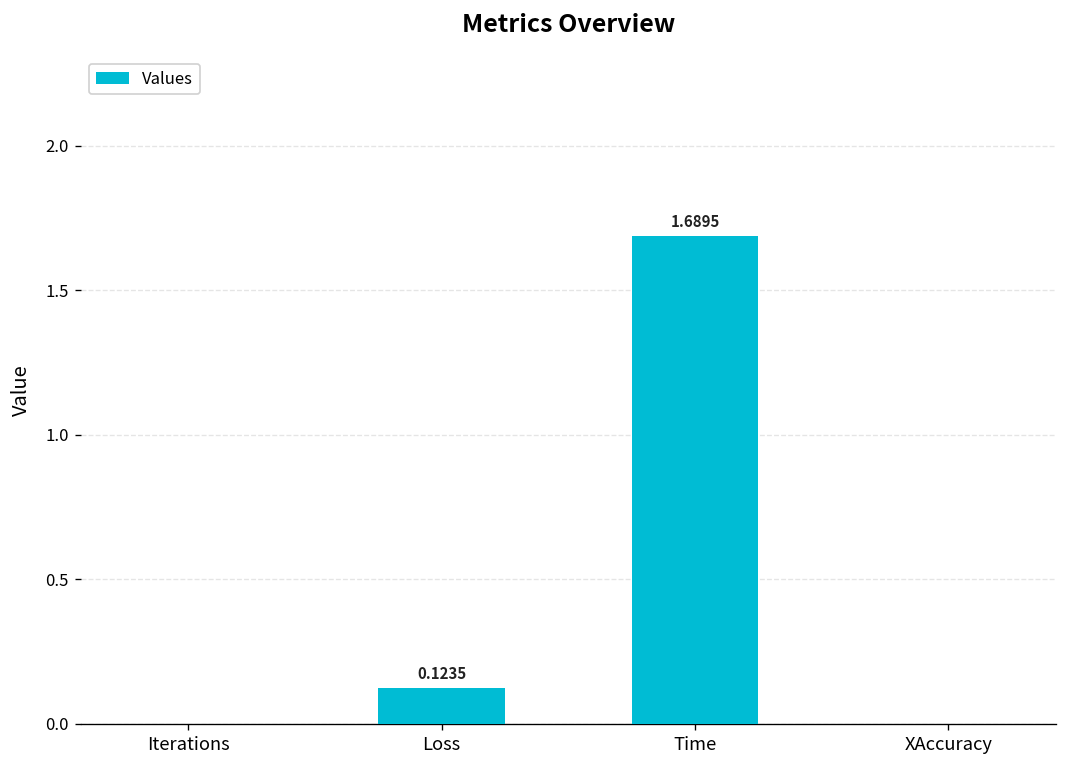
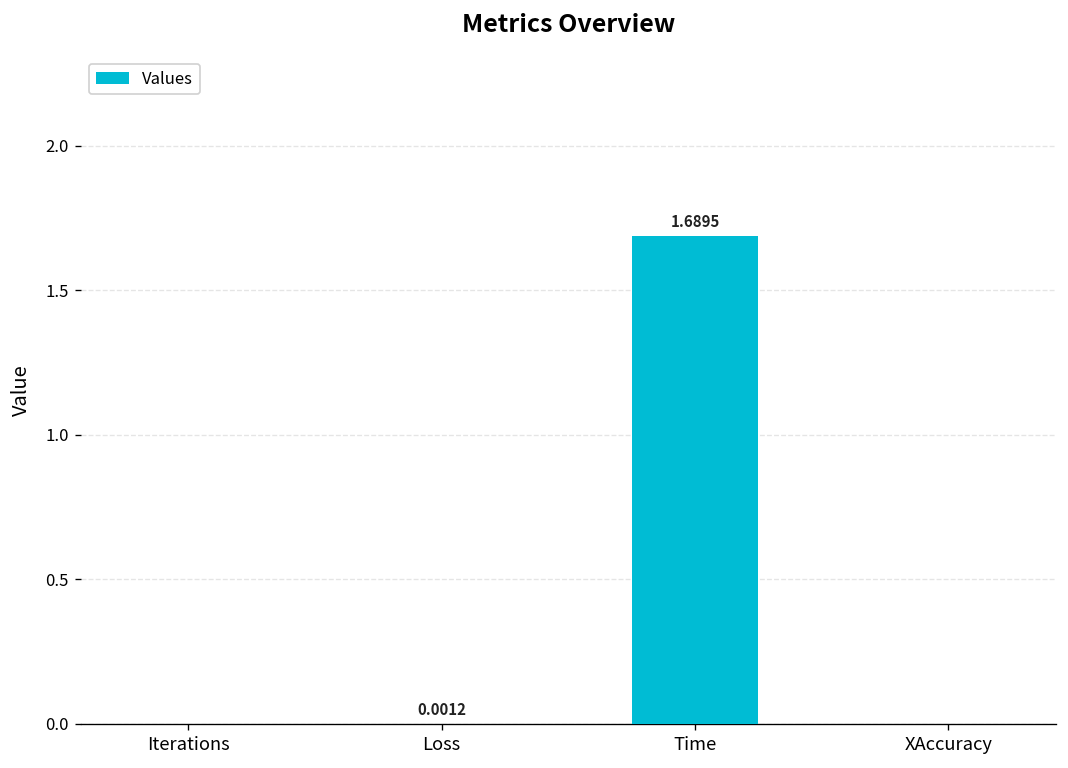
Loss: 0.1235 -> 0.0012
